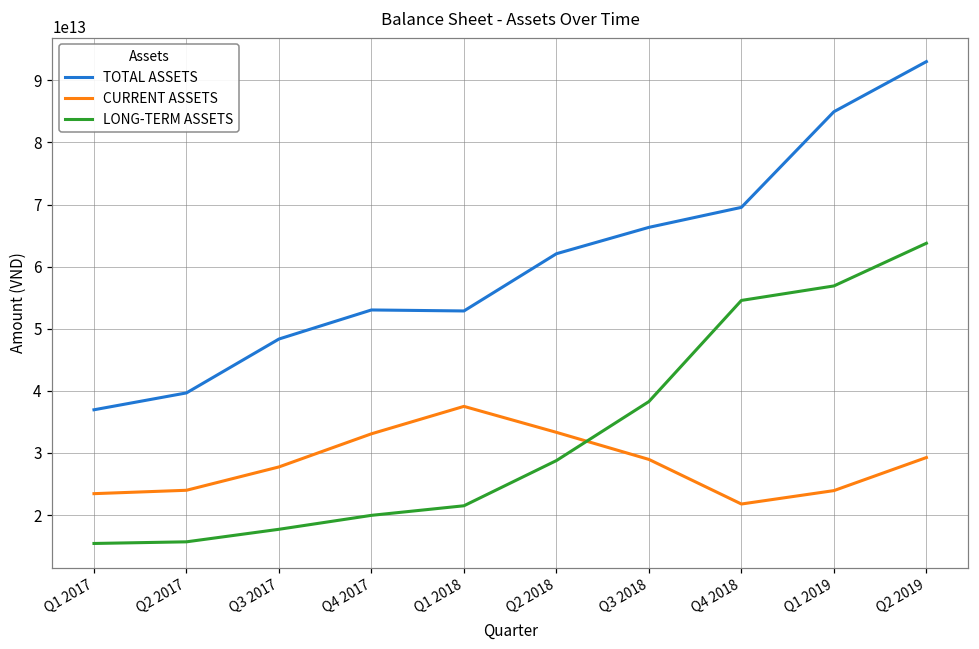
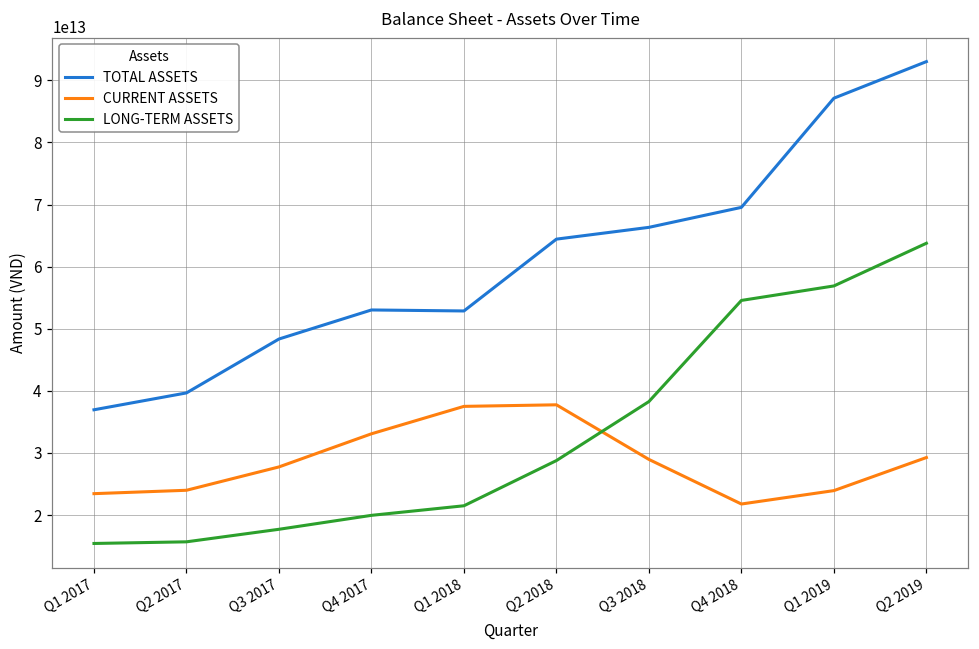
TOTAL ASSETS, Q2 2018: 62000000000000 -> 64000000000000
CURRENT ASSETS, Q2 2018: 33000000000000 -> 38000000000000
TOTAL ASSETS, Q1 2019: 85000000000000 -> 87000000000000
